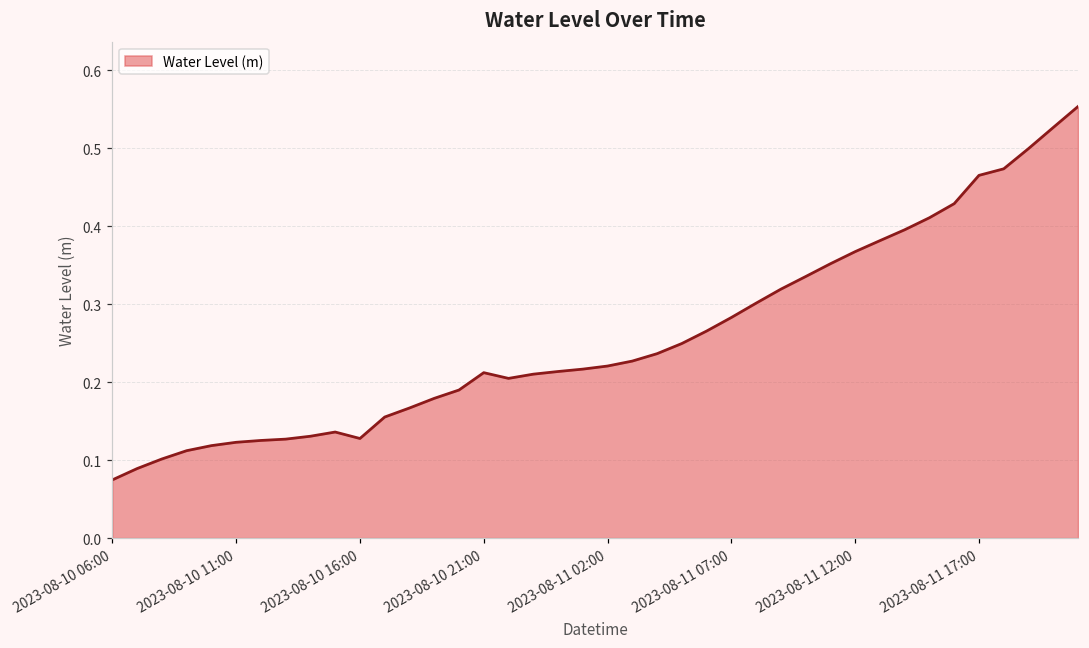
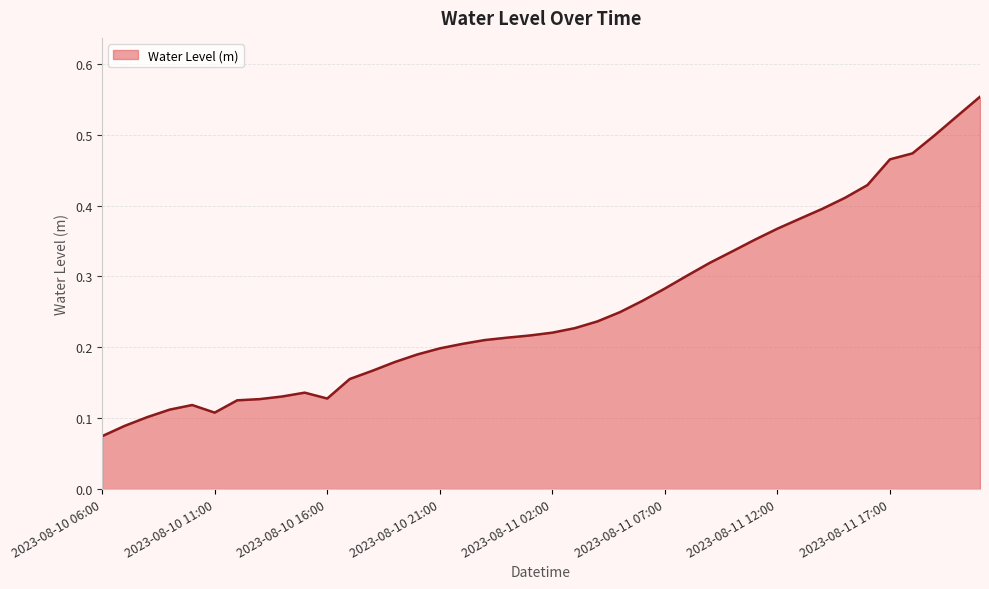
2023-08-10 11:00: 0.12 -> 0.11
2023-08-10 21:00: 0.21 -> 0.20
